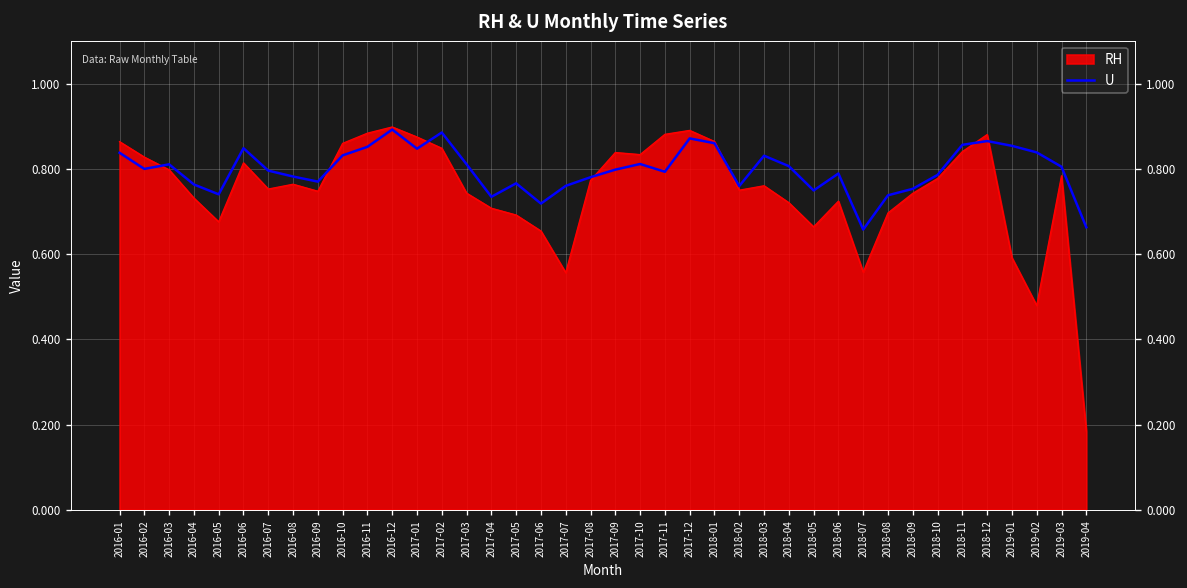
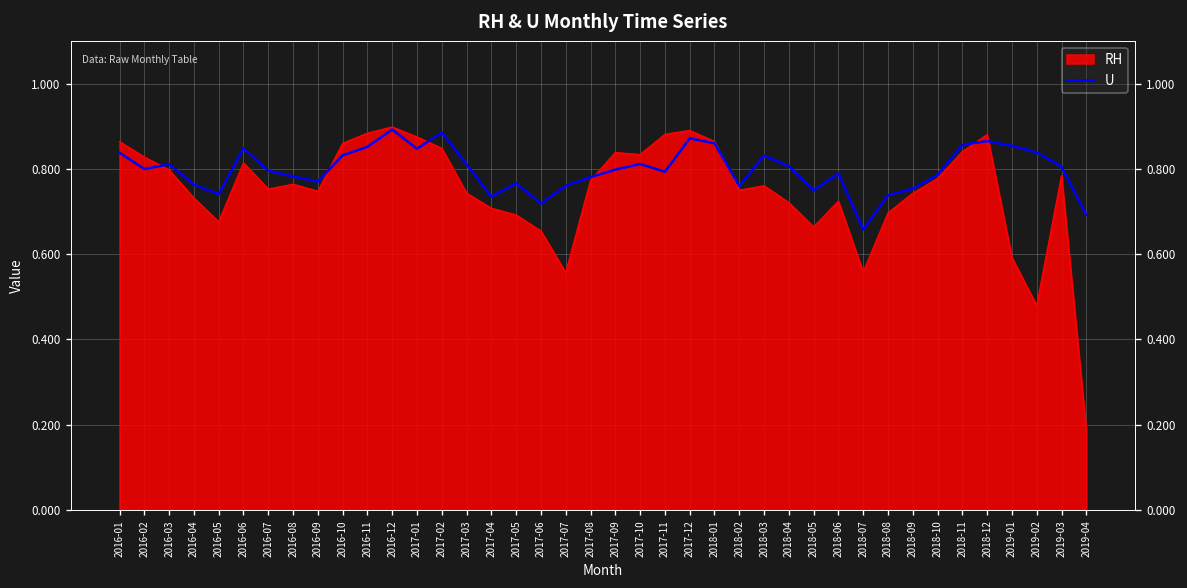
U, 2019-04: 0.66 -> 0.69
